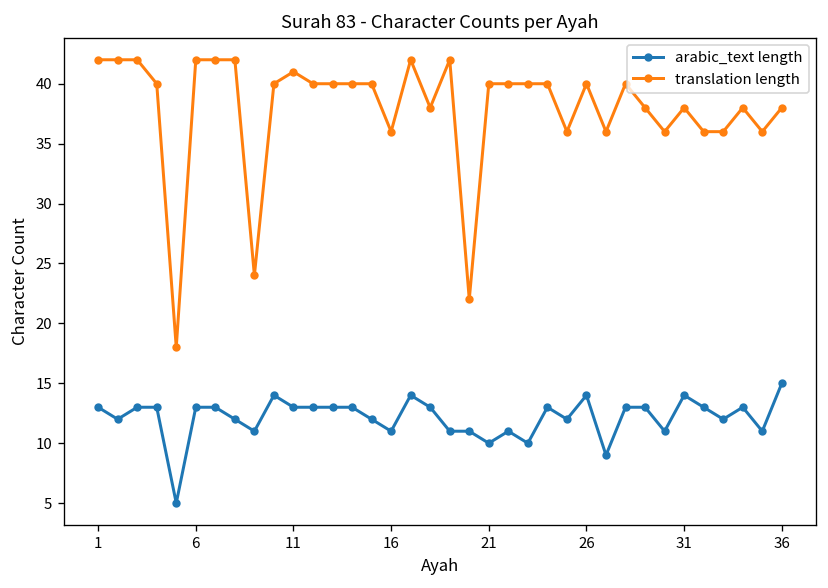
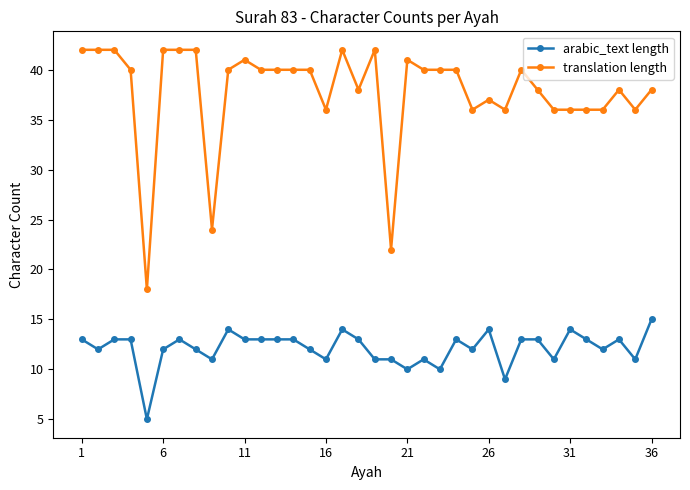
arabic_text length, 6: 13 -> 12
translation length, 21: 40 -> 41
translation length, 26: 40 -> 37
translation length, 31: 38 -> 36
